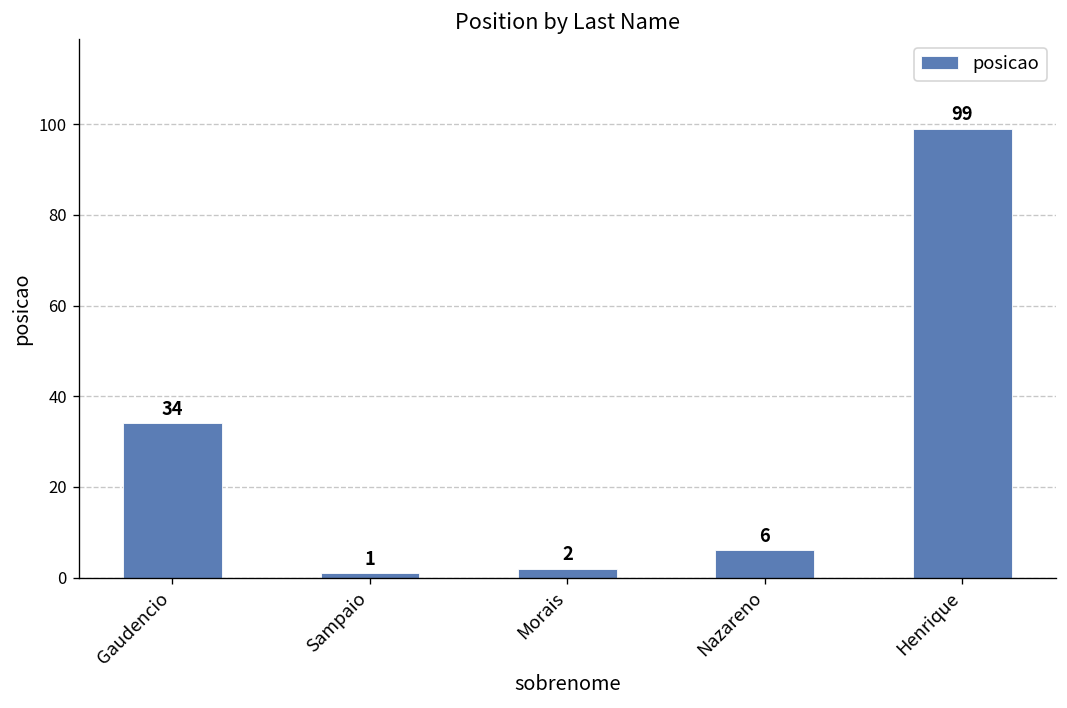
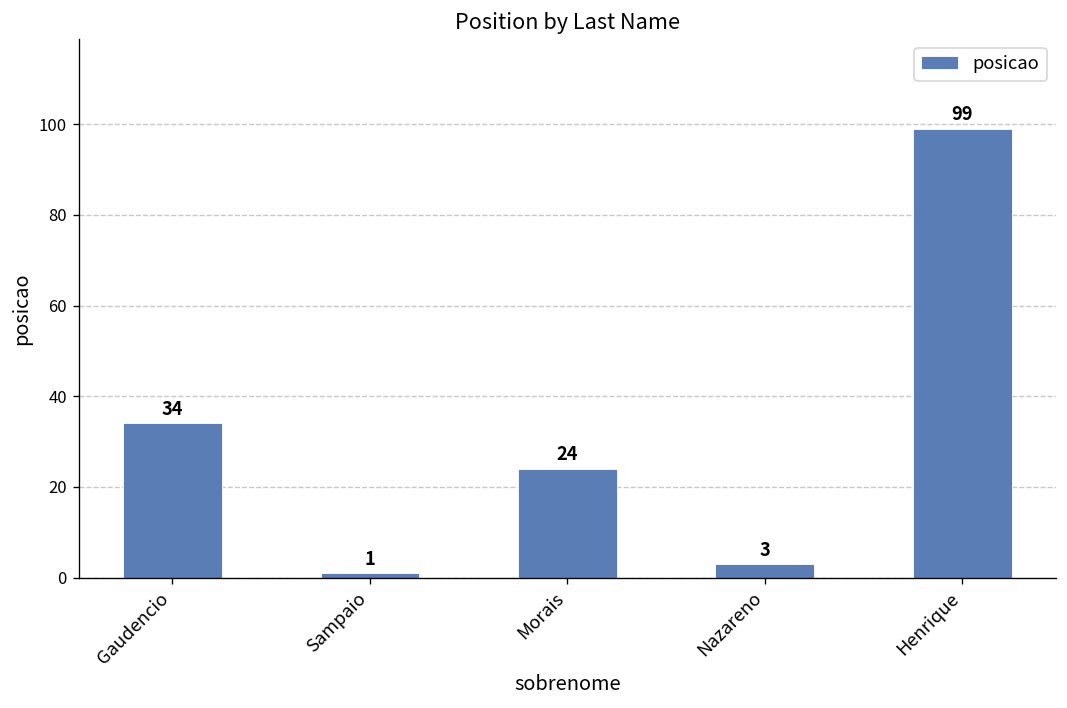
Morais: 2 -> 24
Nazareno: 6 -> 3
